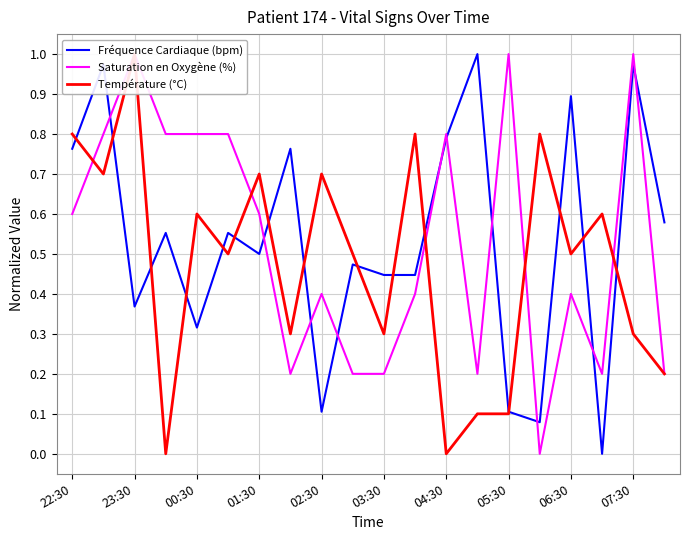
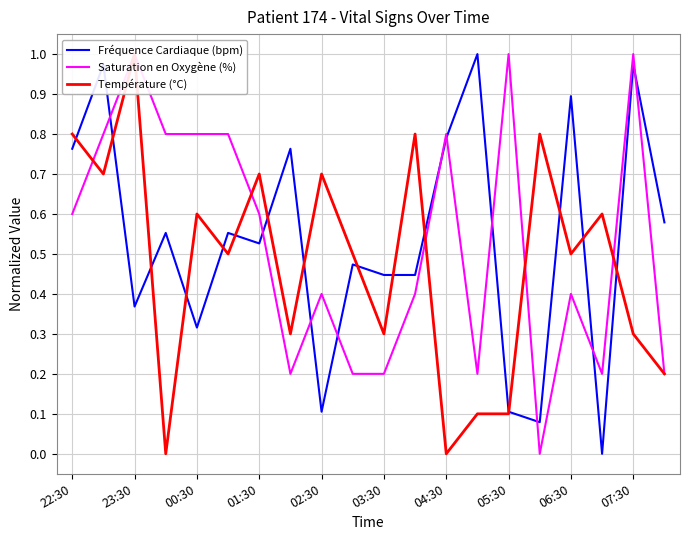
Fréquence Cardiaque (bpm), 01:30: 0.50 -> 0.53
